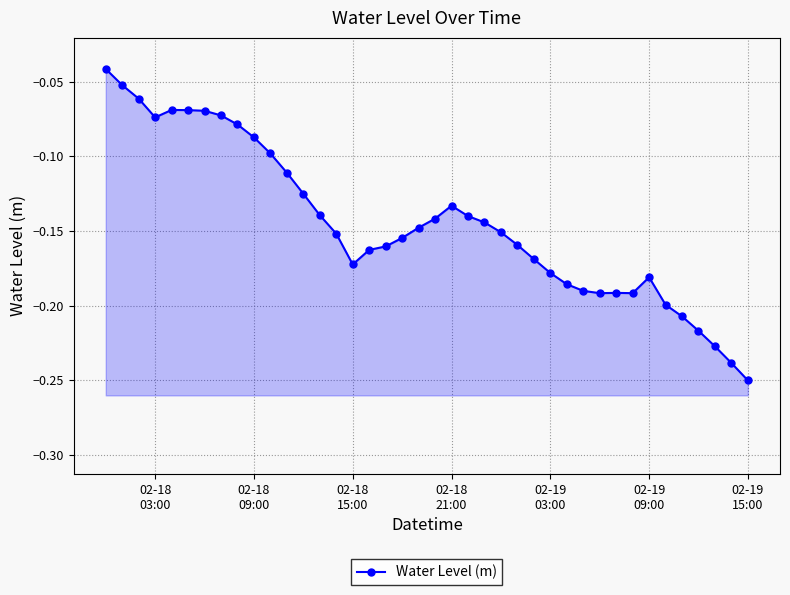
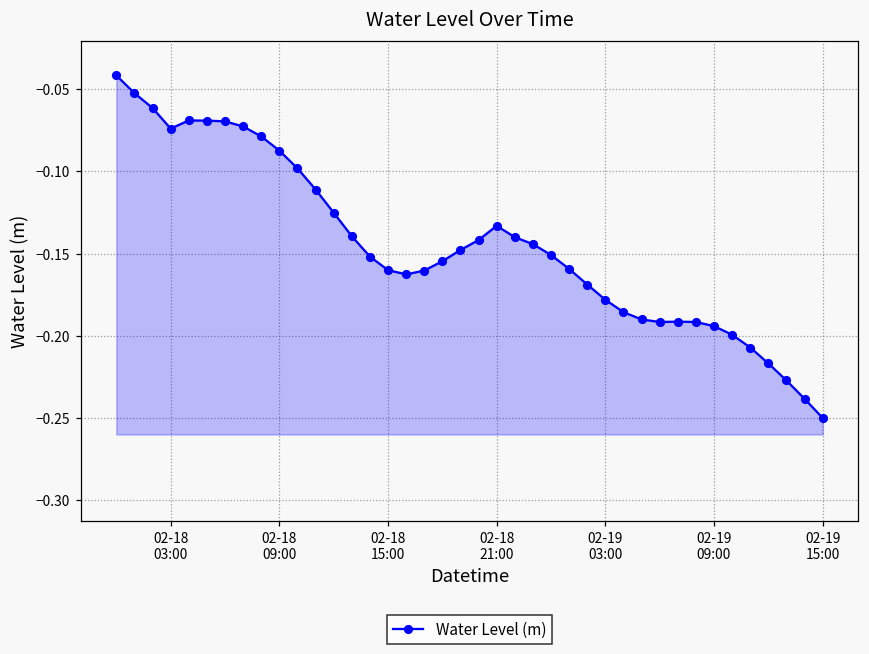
02-18 15:00: -0.172 -> -0.160
02-19 09:00: -0.181 -> -0.194
